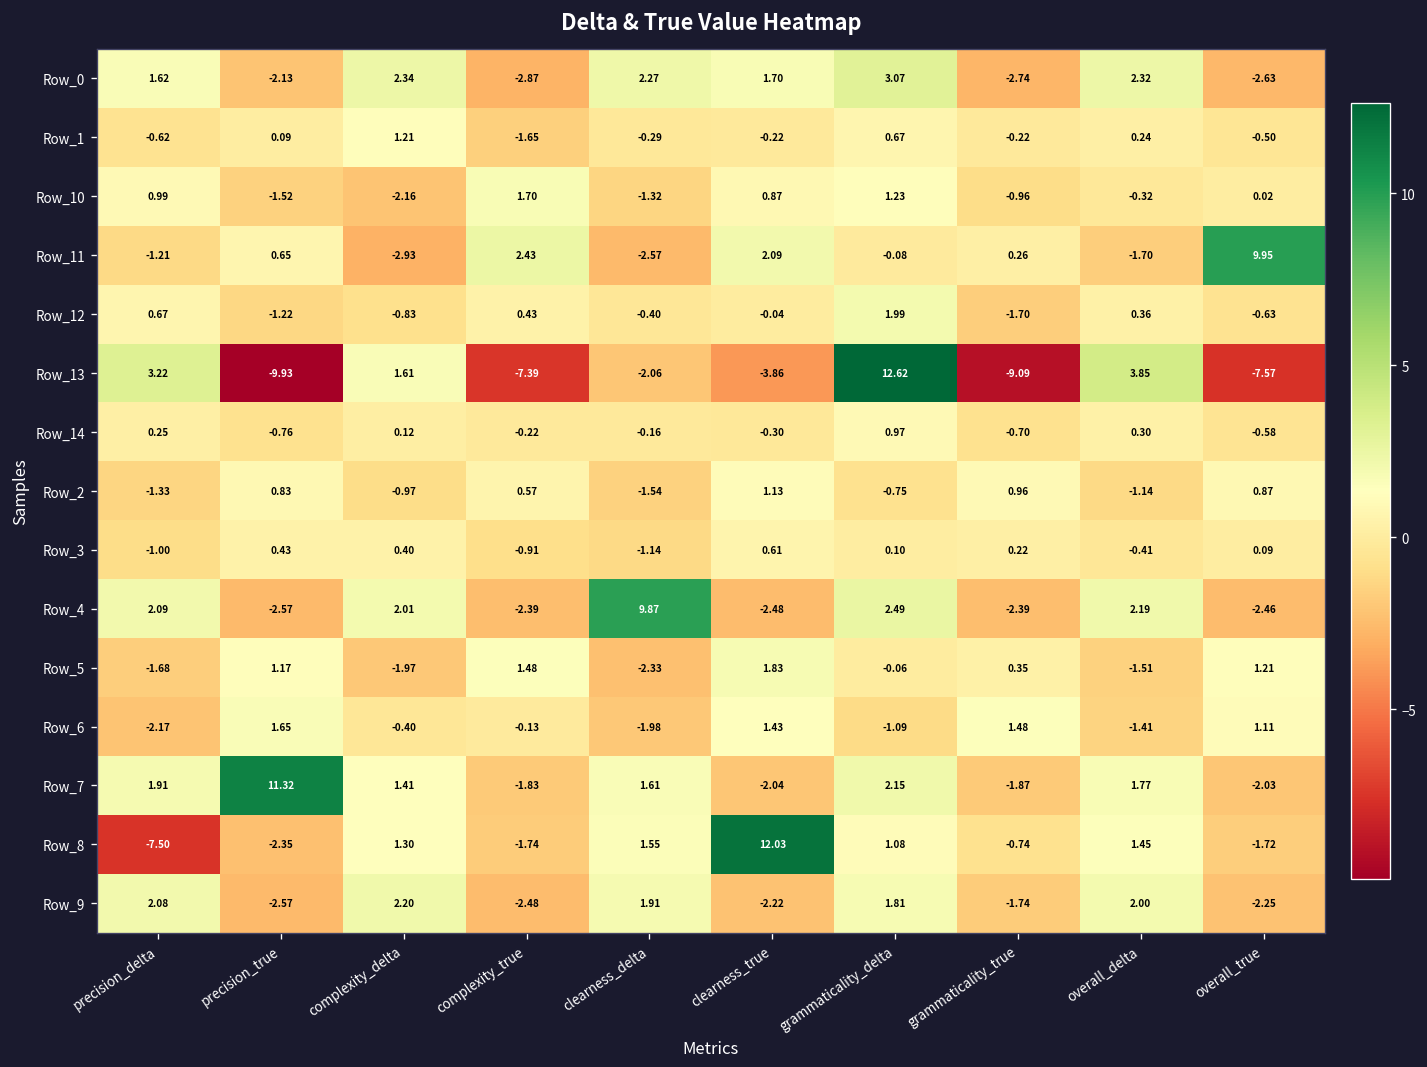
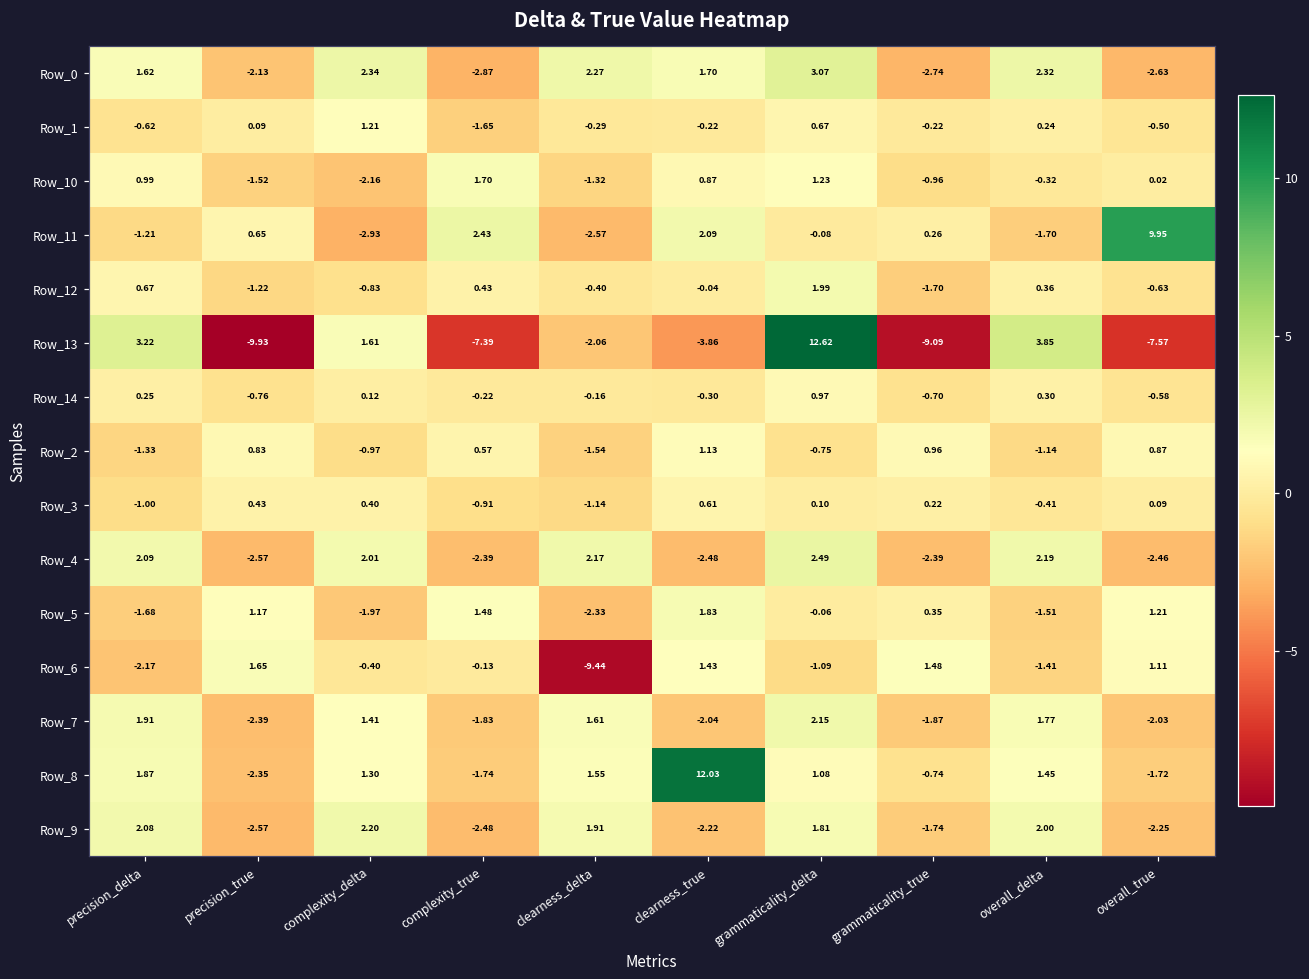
Row_4, clearness_delta: 9.87 -> 2.17
Row_6, clearness_delta: -1.98 -> -9.44
Row_7, precision_true: 11.32 -> -2.39
Row_8, precision_delta: -7.50 -> 1.87
